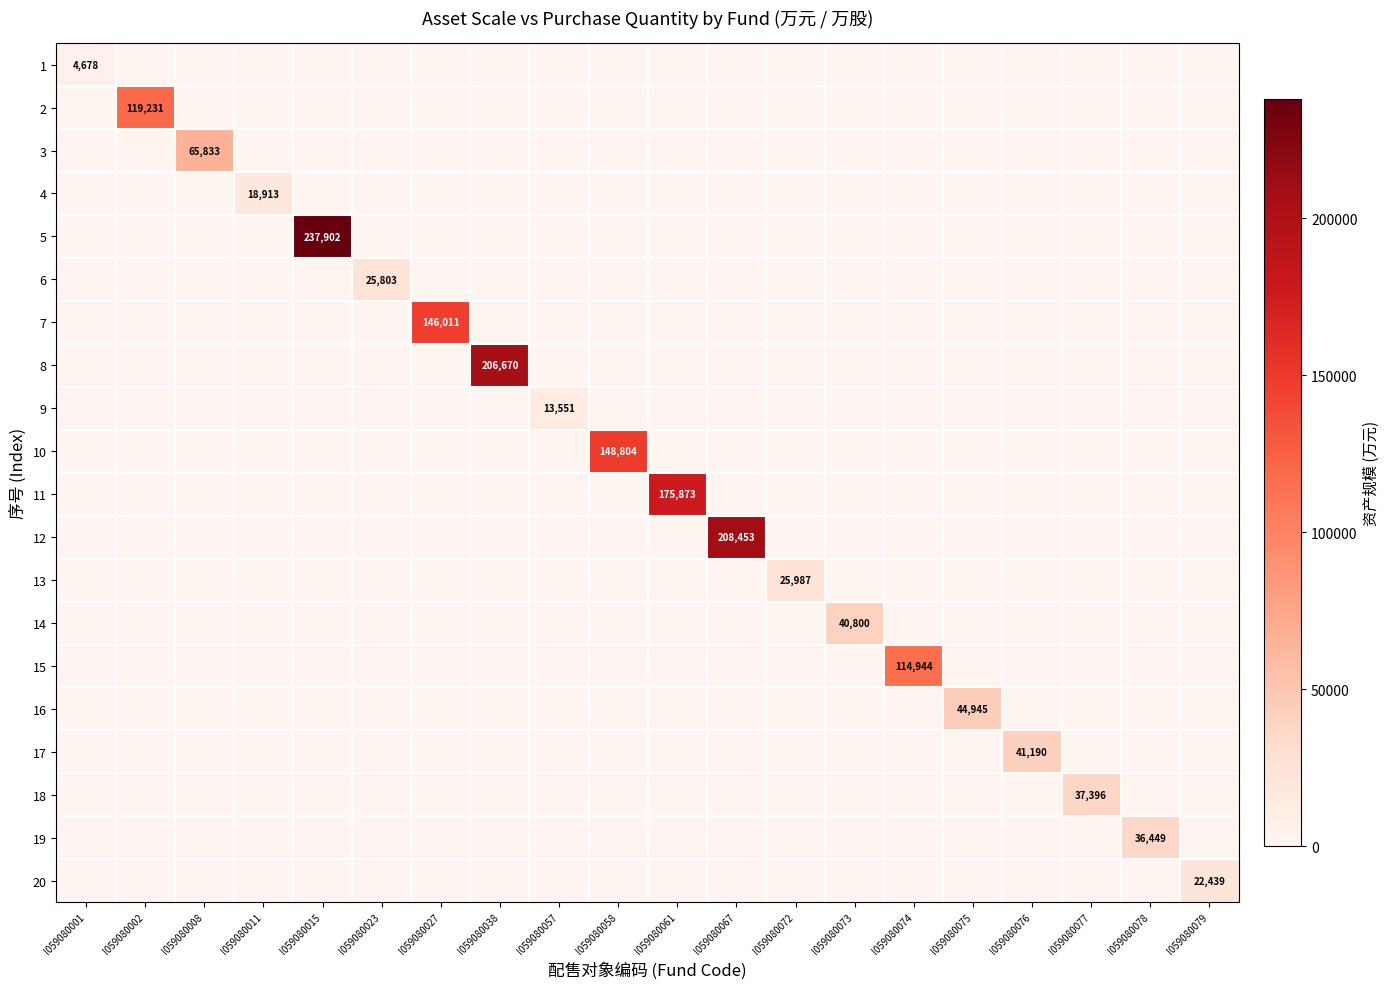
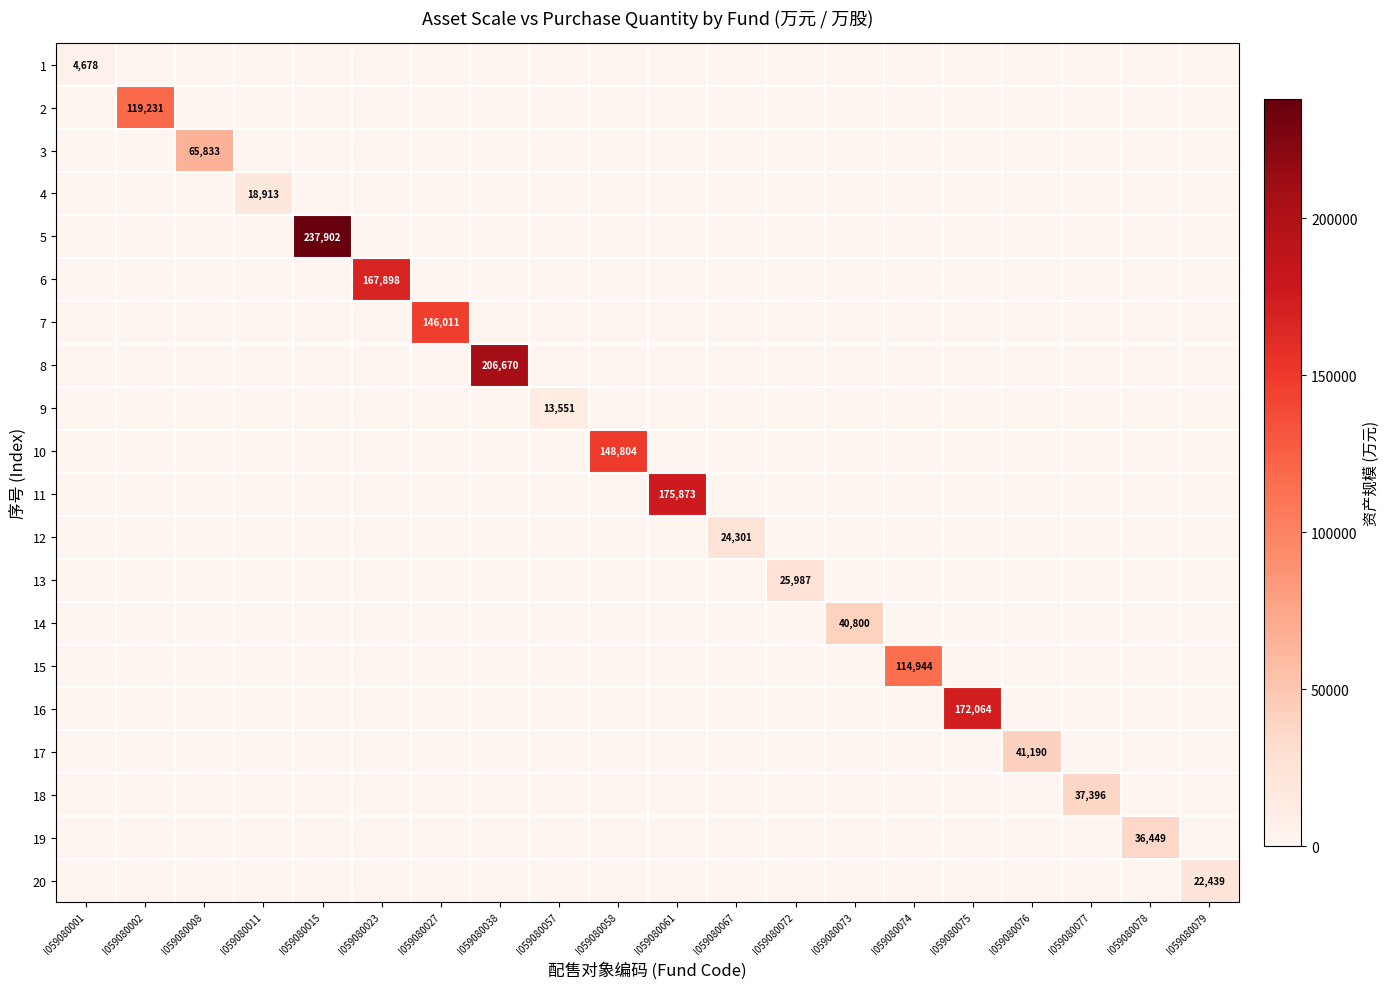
6, I059080023: 25,803 -> 167,898
12, I059080067: 208,453 -> 24,301
16, I059080075: 44,945 -> 172,064
